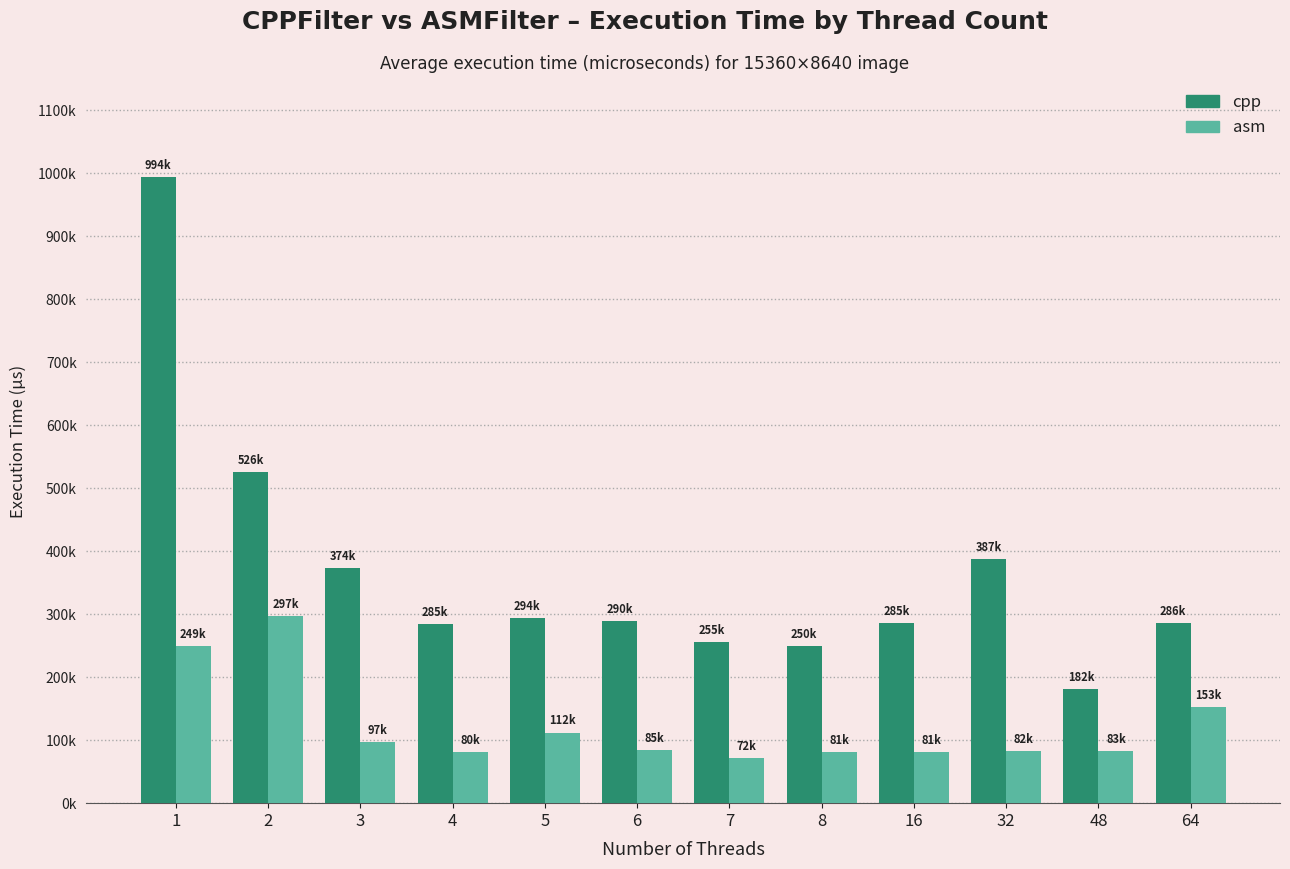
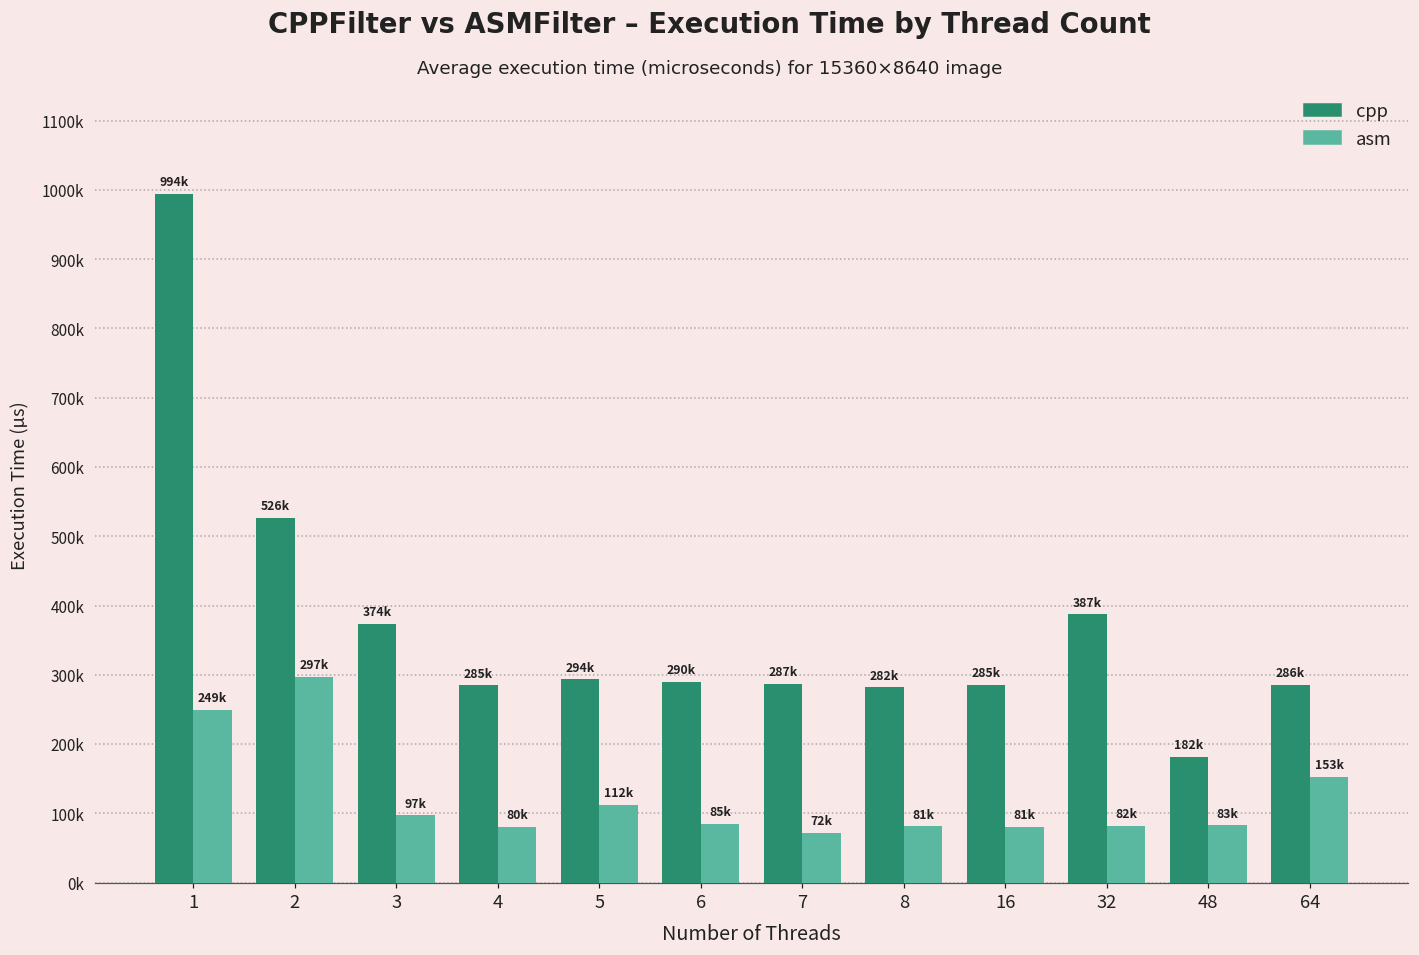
cpp, 7: 255k -> 287k
cpp, 8: 250k -> 282k
